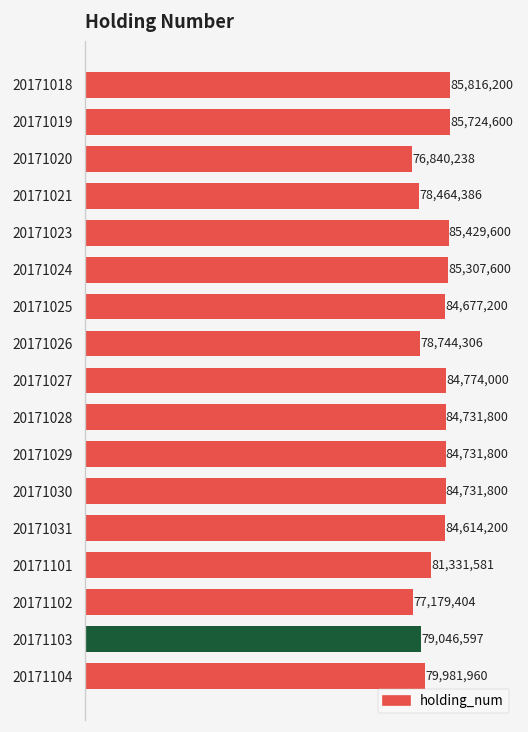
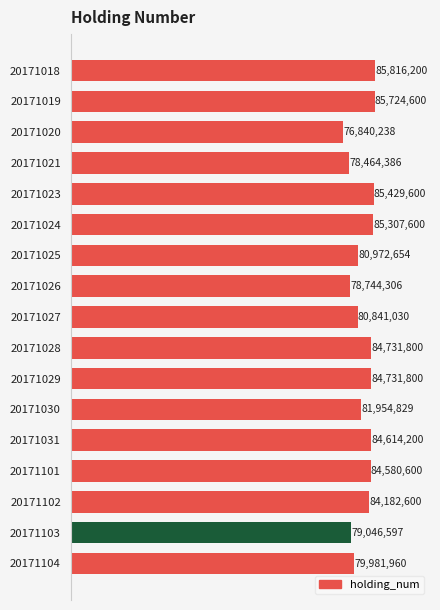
20171025: 84,677,200 -> 80,972,654
20171027: 84,774,000 -> 80,841,030
20171030: 84,731,800 -> 81,954,829
20171101: 81,331,581 -> 84,580,600
20171102: 77,179,404 -> 84,182,600
